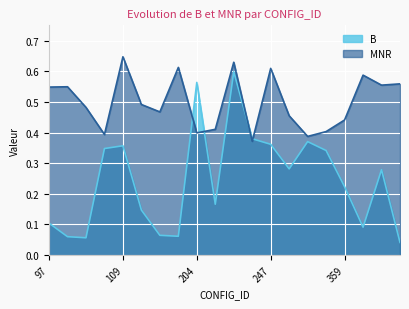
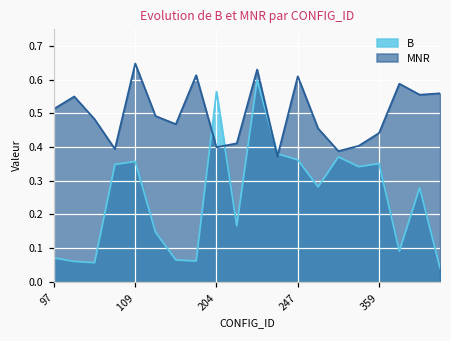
B, 97: 0.10 -> 0.07
MNR, 97: 0.55 -> 0.51
B, 359: 0.22 -> 0.35
